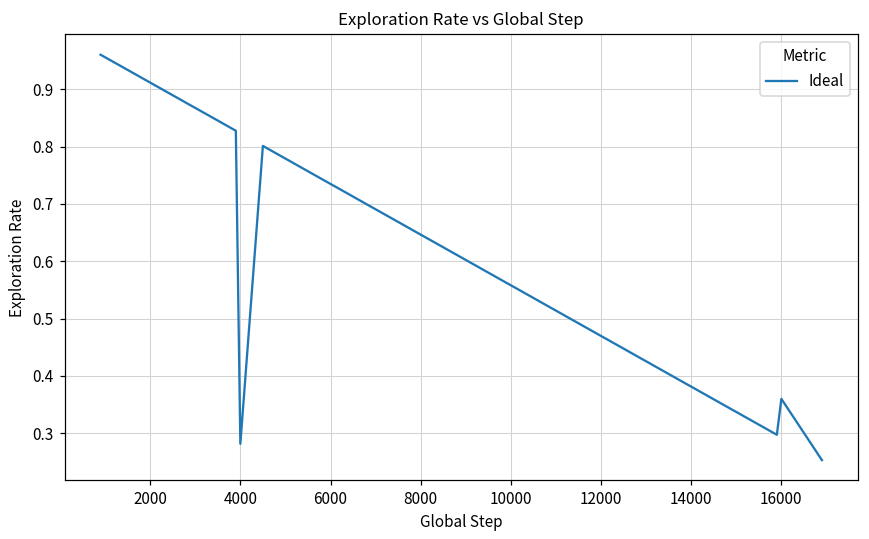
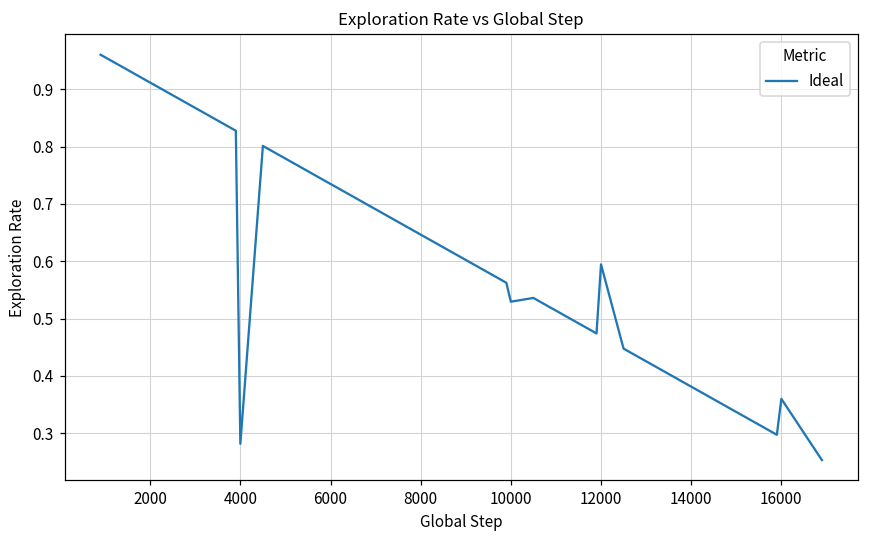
10000: 0.56 -> 0.53
12000: 0.47 -> 0.59
